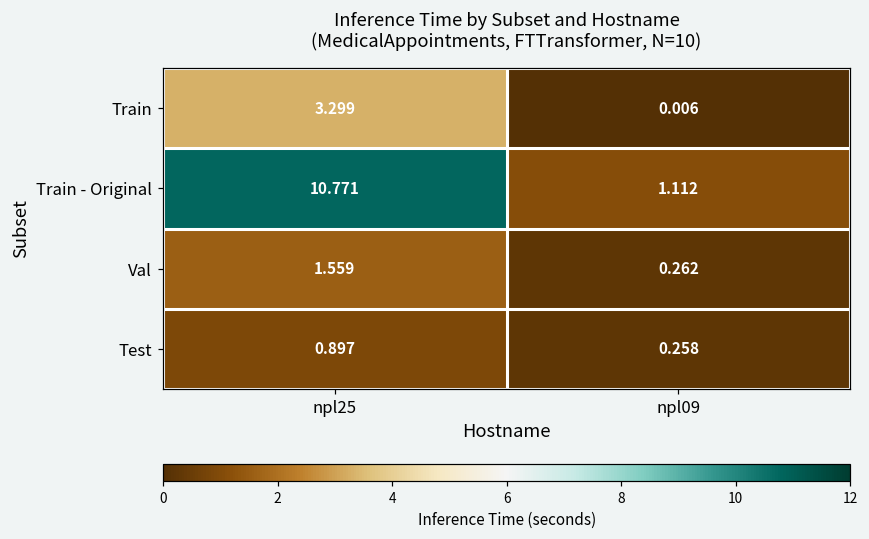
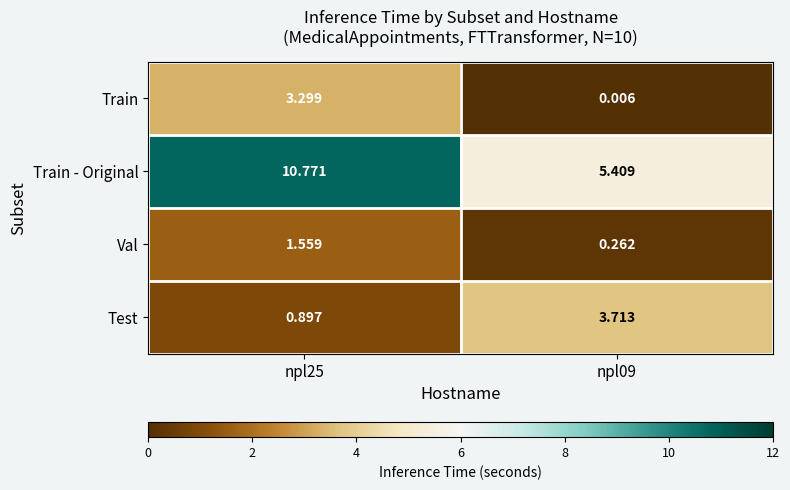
Train - Original, npl09: 1.112 -> 5.409
Test, npl09: 0.258 -> 3.713
